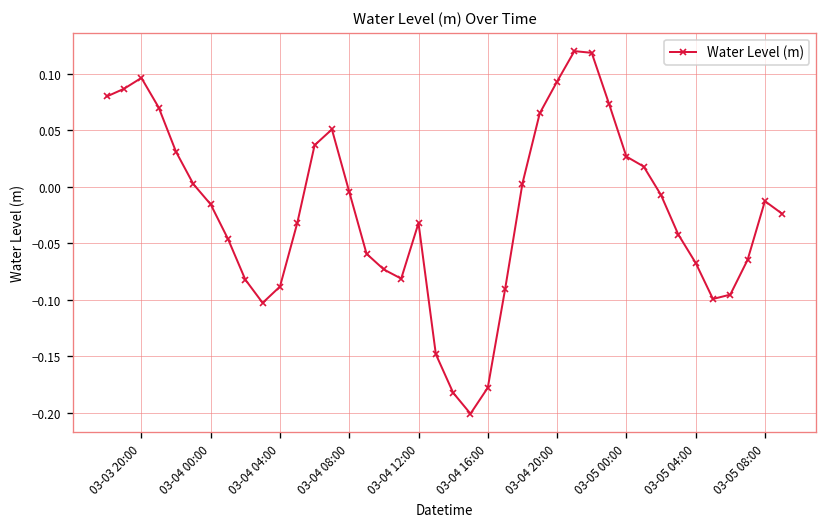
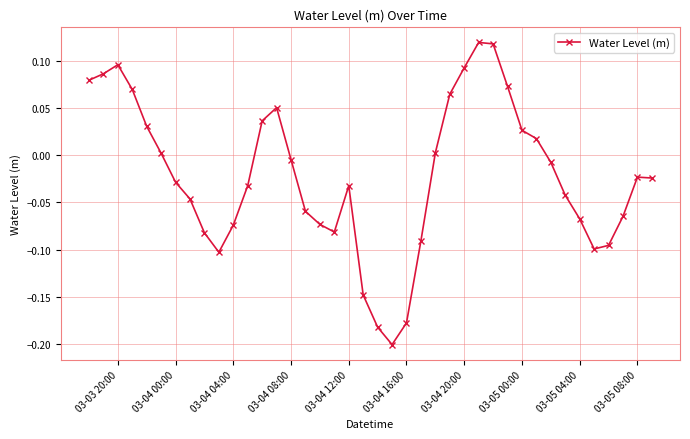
03-04 00:00: -0.02 -> -0.03
03-04 04:00: -0.09 -> -0.07
03-05 08:00: -0.01 -> -0.02
